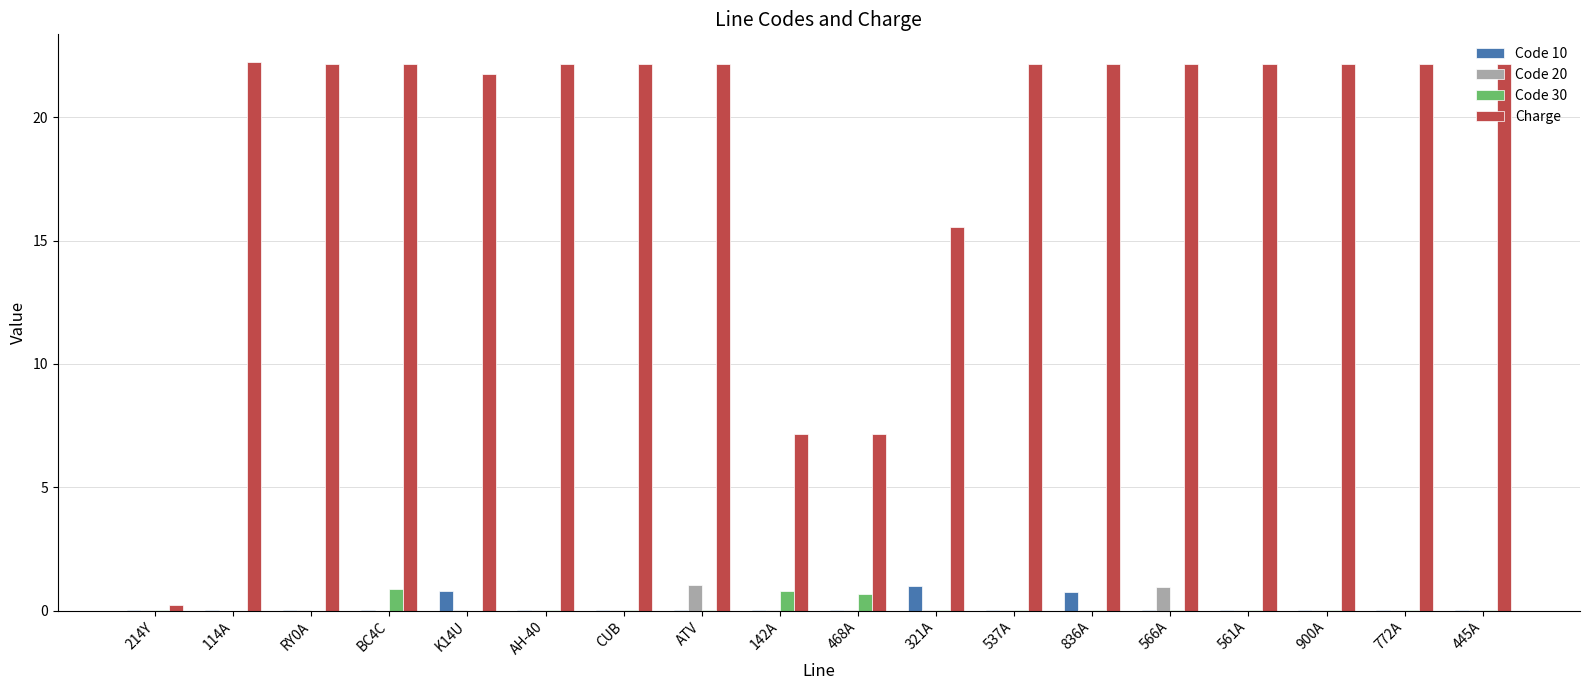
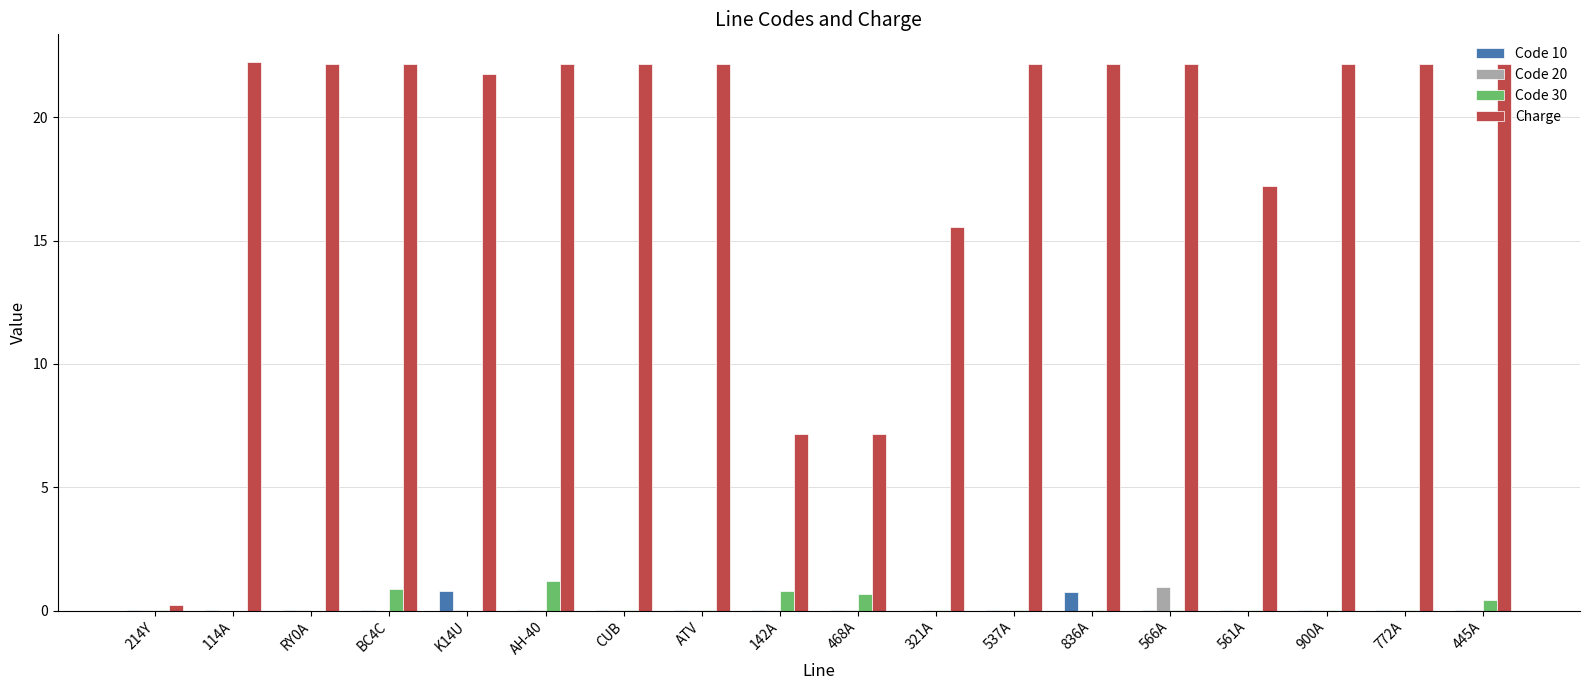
Code 30, AH-40: 0.0 -> 1.2
Code 20, ATV: 1.0 -> 0.0
Code 10, 321A: 1 -> 0
Charge, 561A: 22.2 -> 17.2
Code 30, 445A: 0.0 -> 0.4
